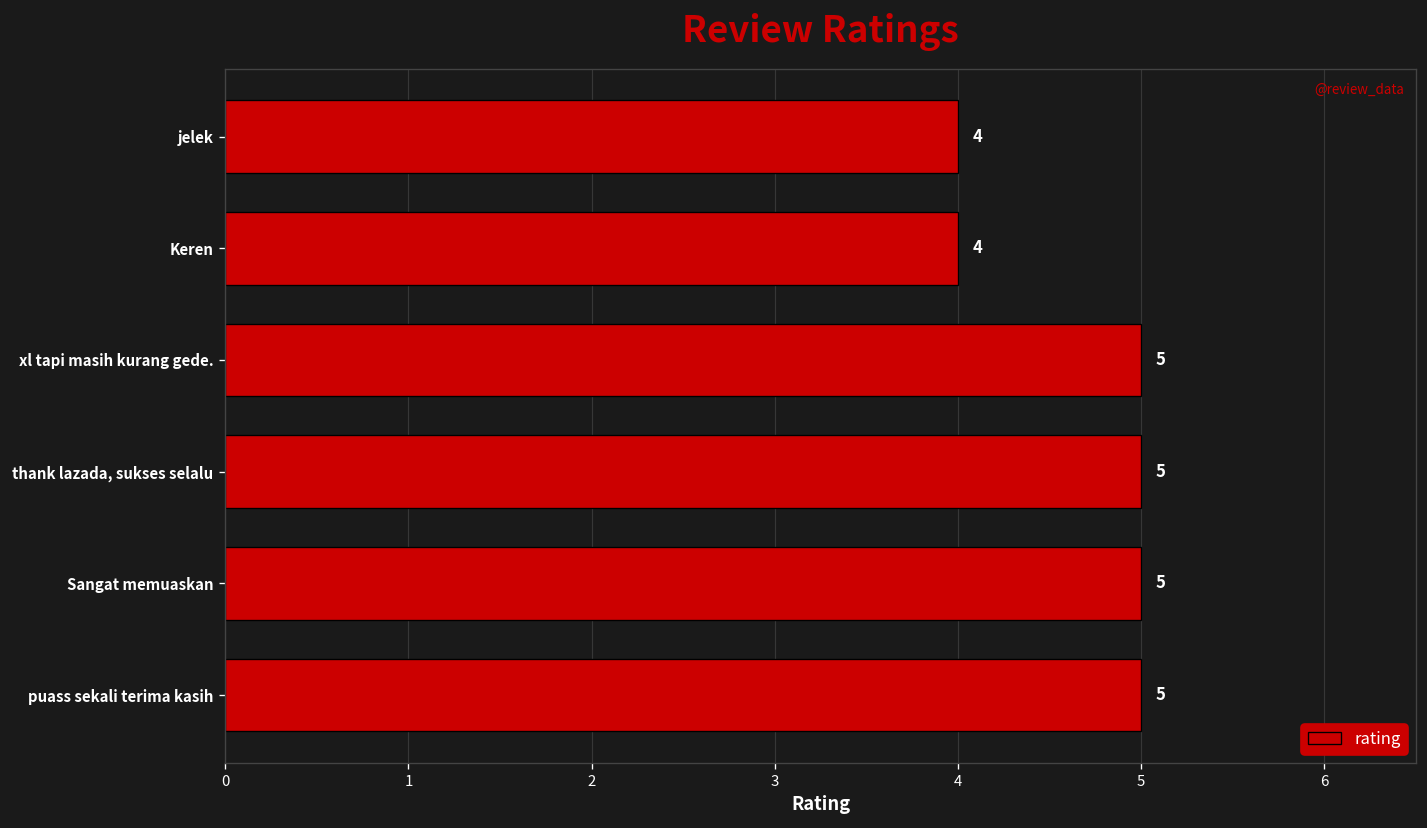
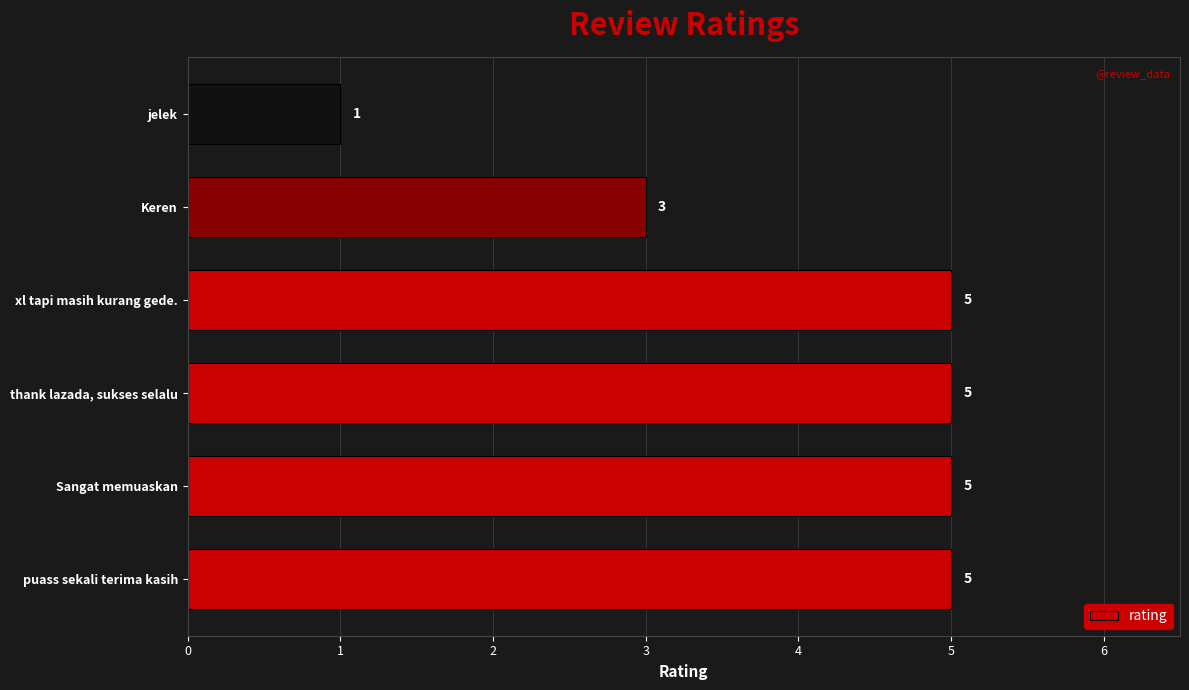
jelek: 4 -> 1
Keren: 4 -> 3
